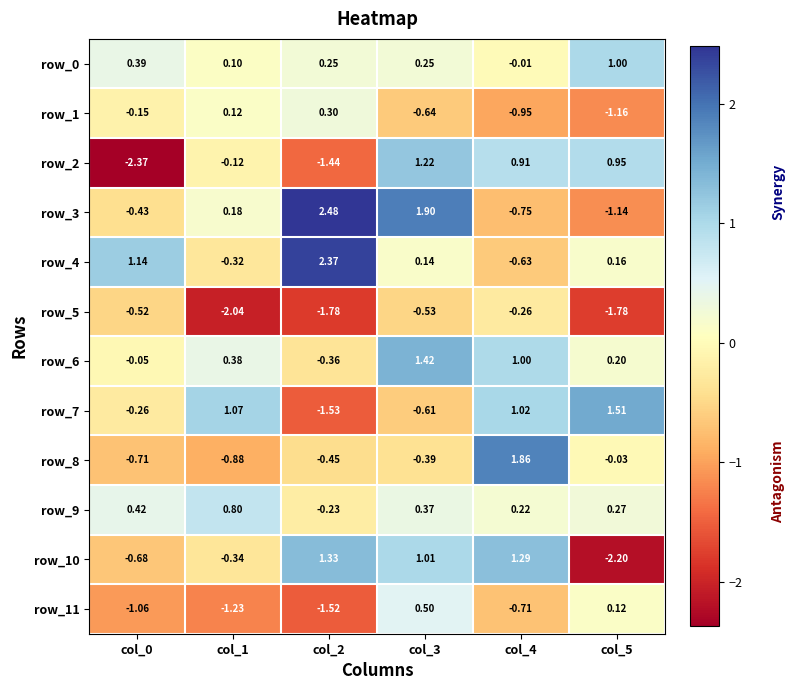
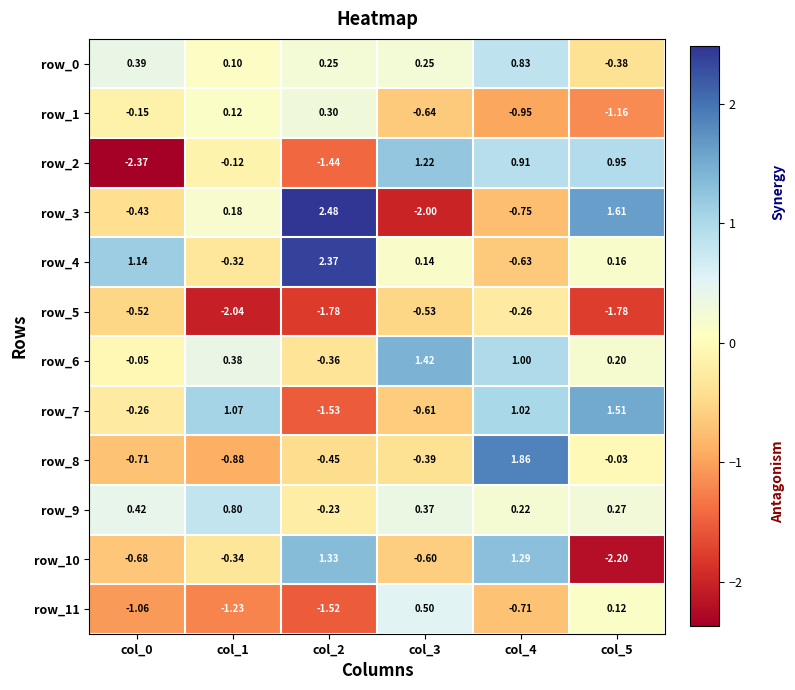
row_0, col_4: -0.01 -> 0.83
row_0, col_5: 1.00 -> -0.38
row_3, col_3: 1.90 -> -2.00
row_3, col_5: -1.14 -> 1.61
row_10, col_3: 1.01 -> -0.60
